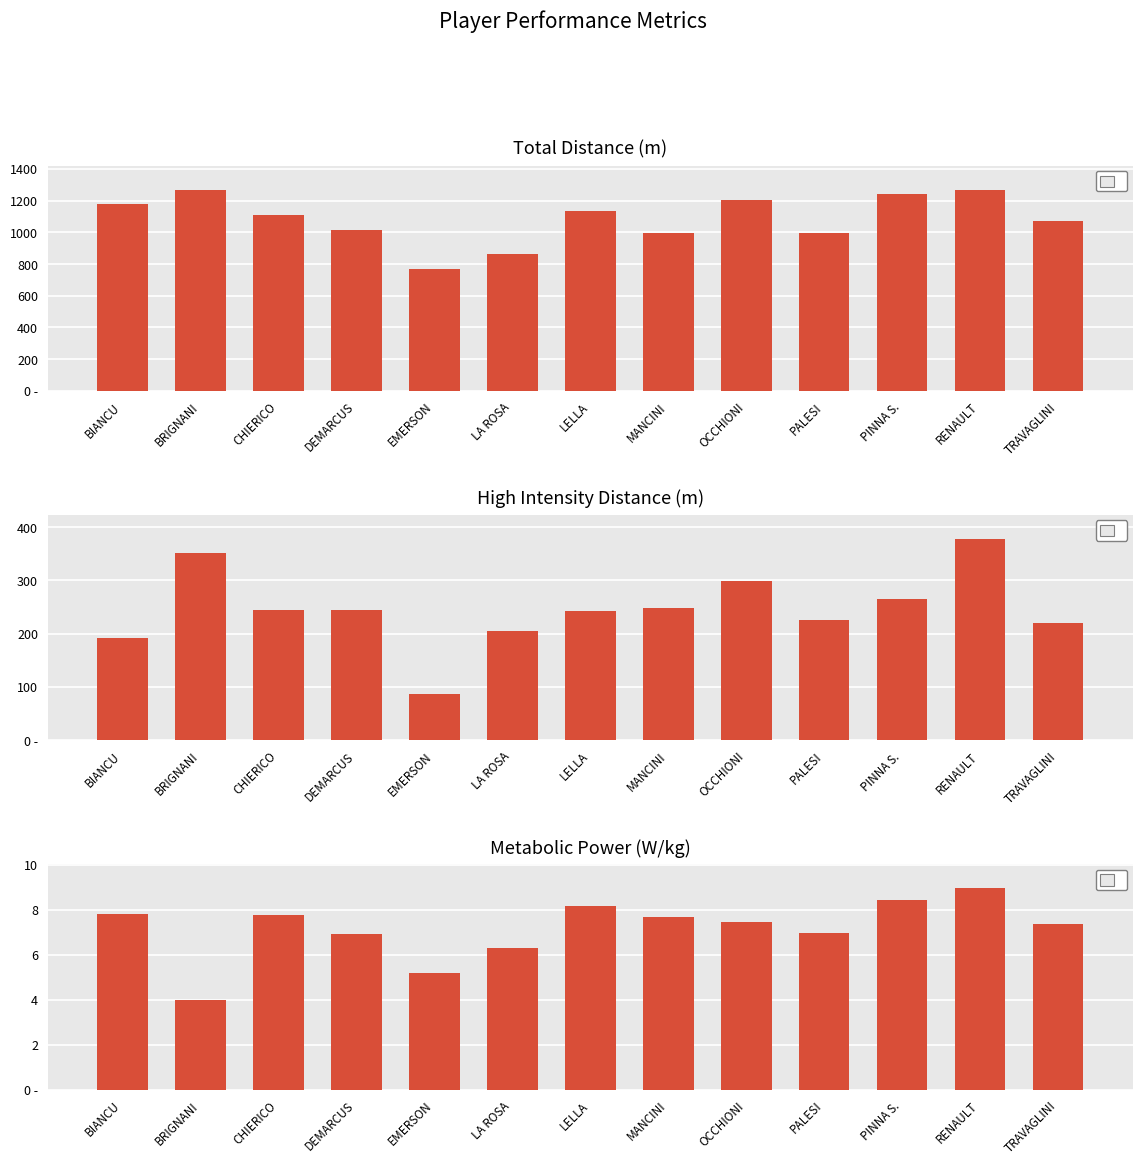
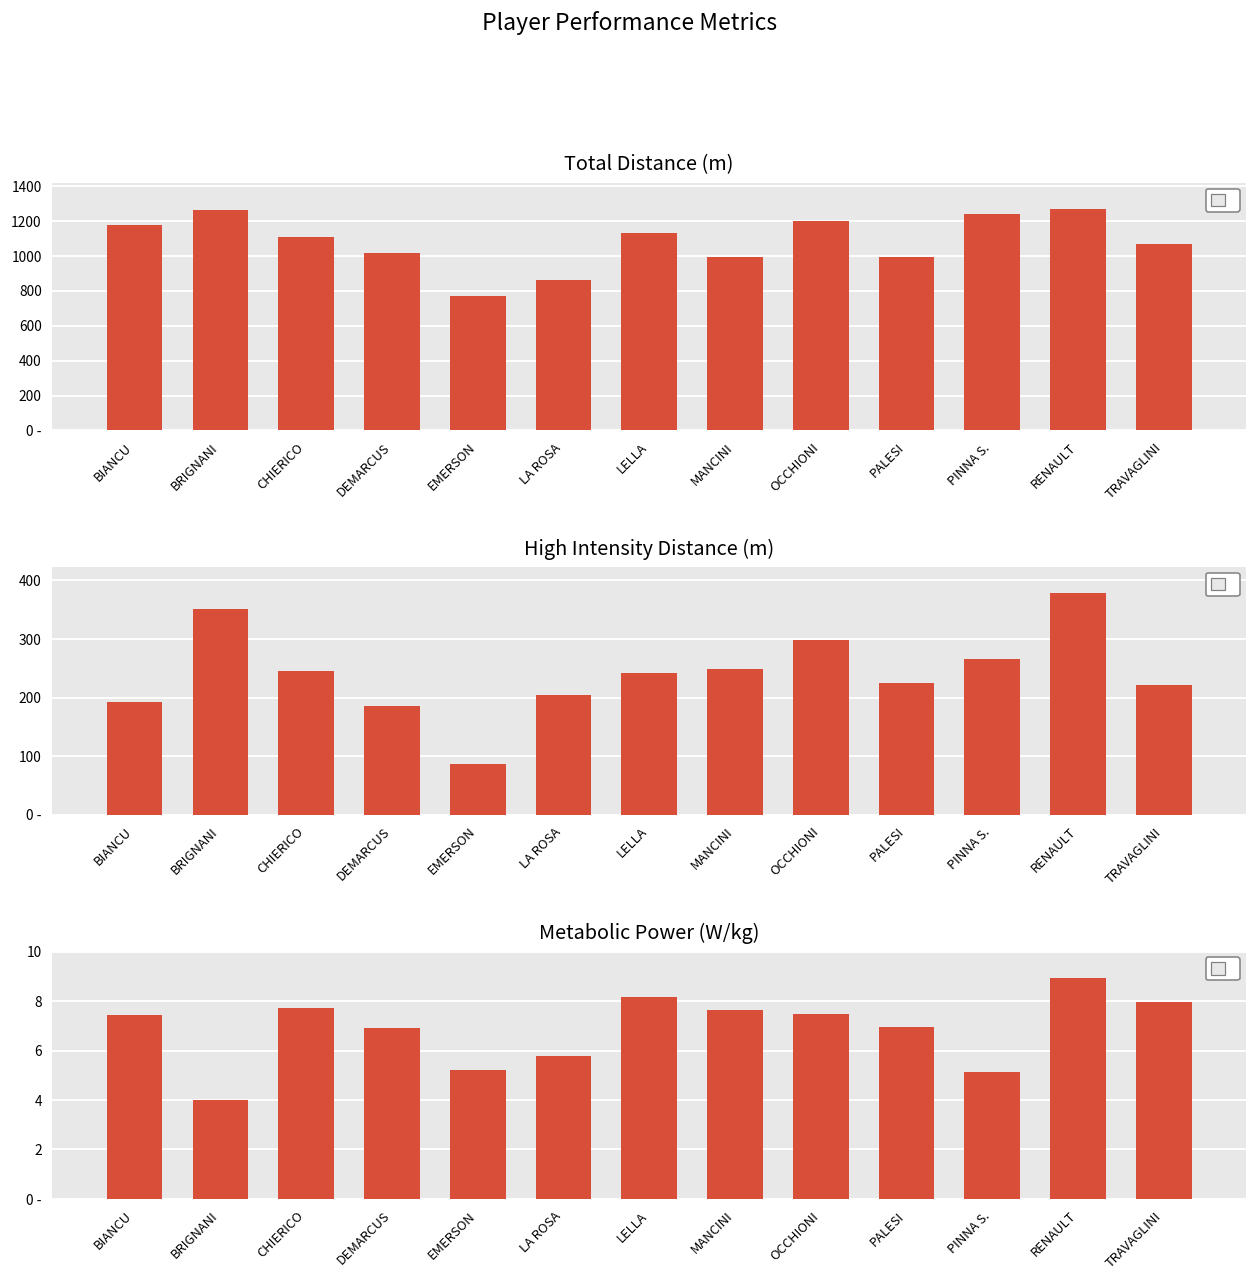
High Intensity Distance (m), DEMARCUS: 240 -> 190
Metabolic Power (W/kg), BIANCU: 7.8 -> 7.5
Metabolic Power (W/kg), LA ROSA: 6.3 -> 5.8
Metabolic Power (W/kg), PINNA S.: 8.4 -> 5.1
Metabolic Power (W/kg), TRAVAGLINI: 7.4 -> 8.0
